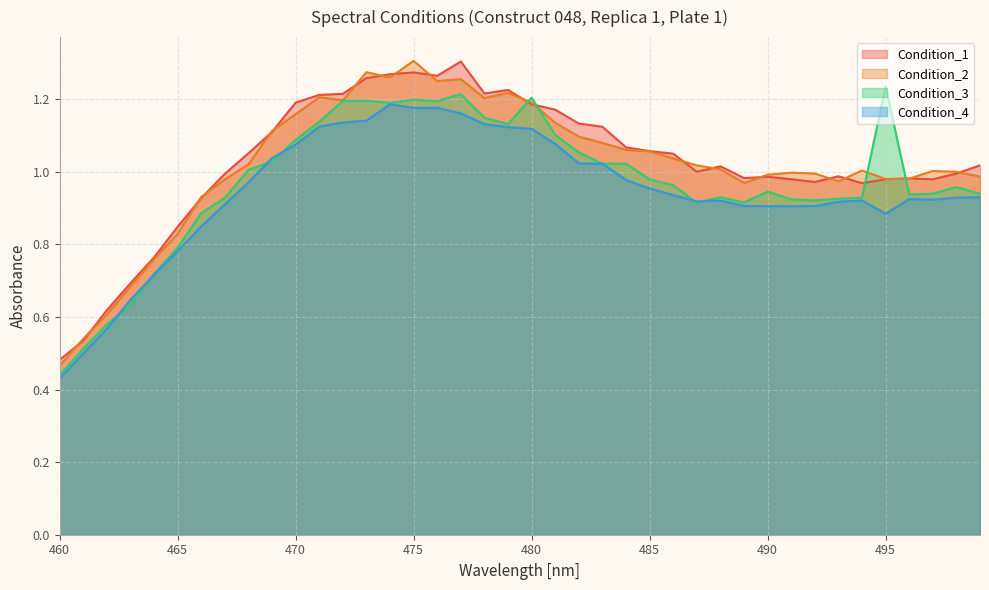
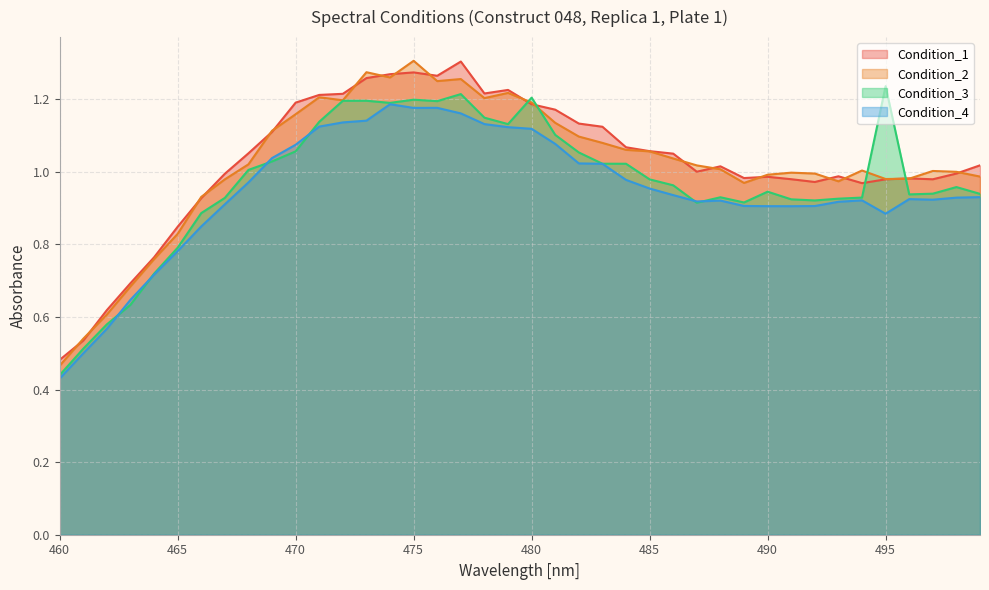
Condition_3, 470: 1.09 -> 1.06
